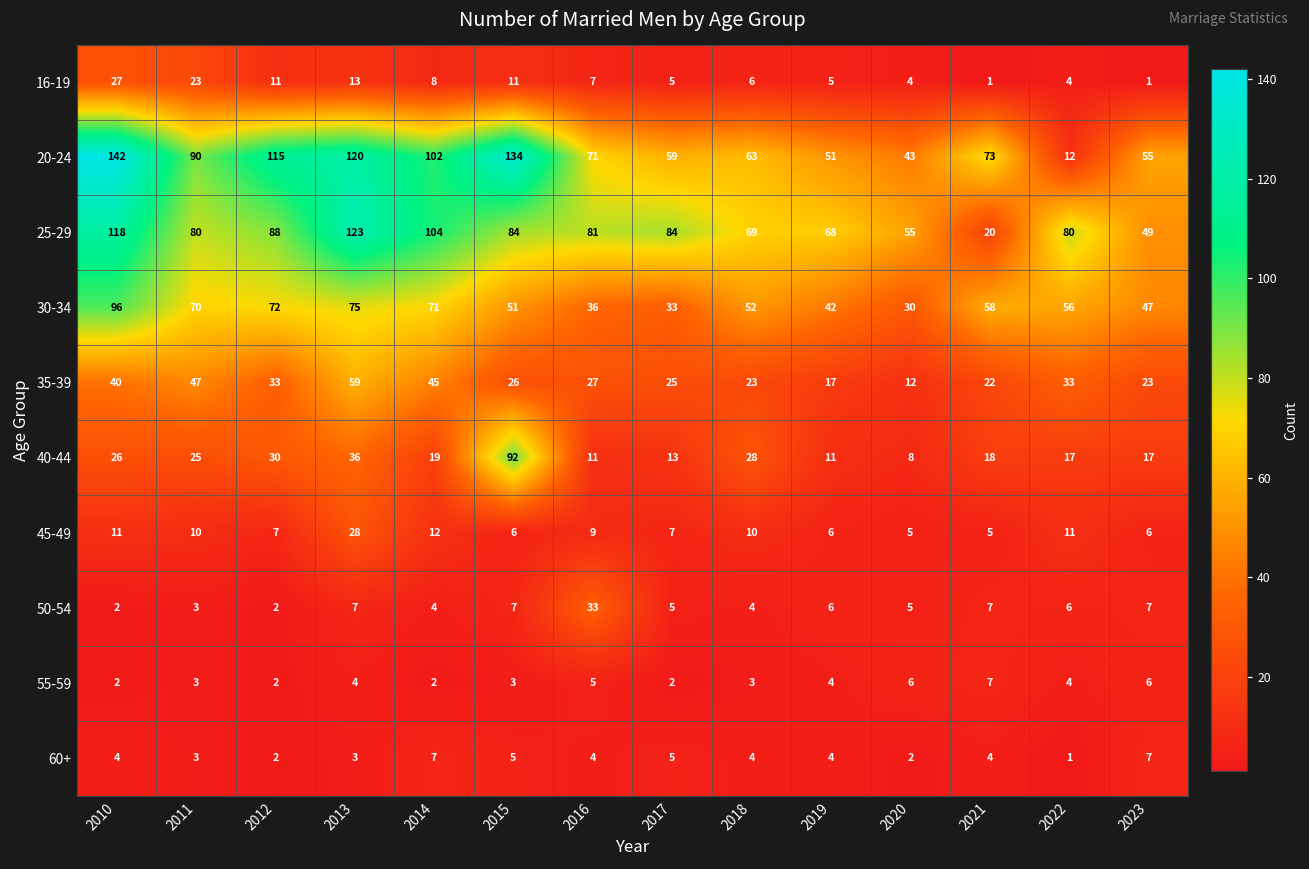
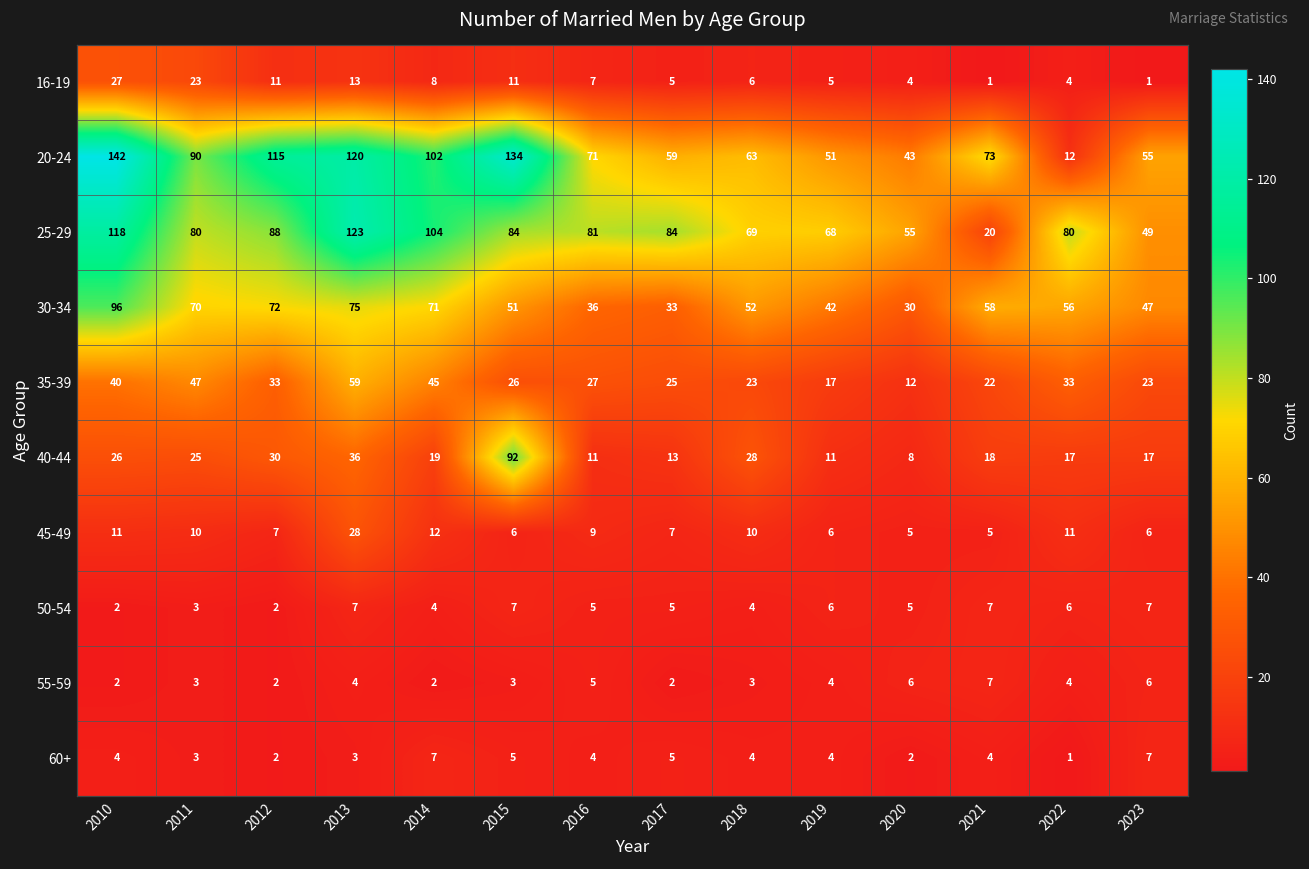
50-54, 2016: 33 -> 5
